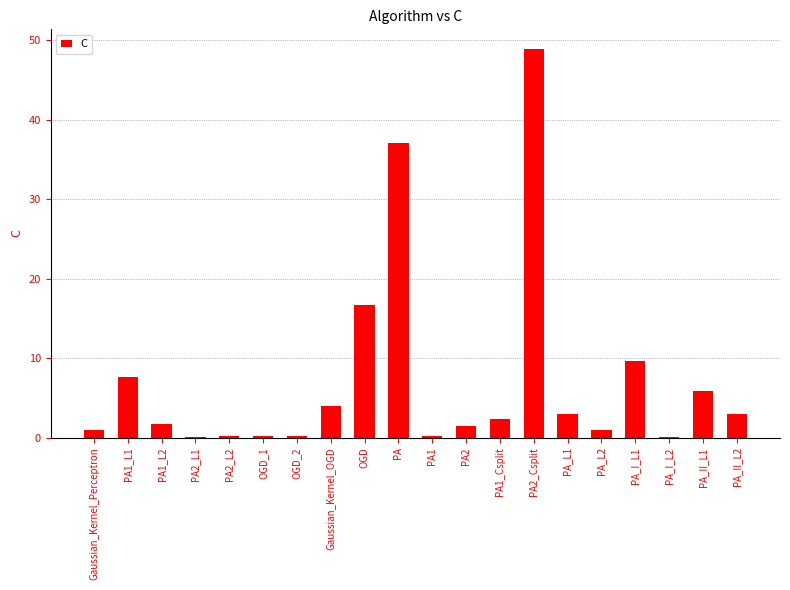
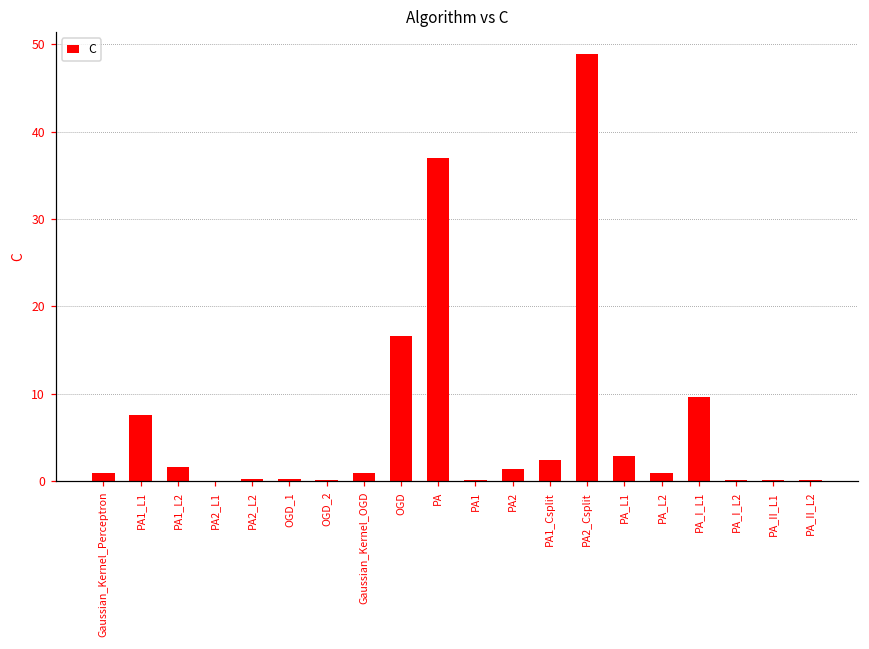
Gaussian_Kernel_OGD: 4 -> 1
PA_II_L1: 6 -> 0
PA_II_L2: 3 -> 0
